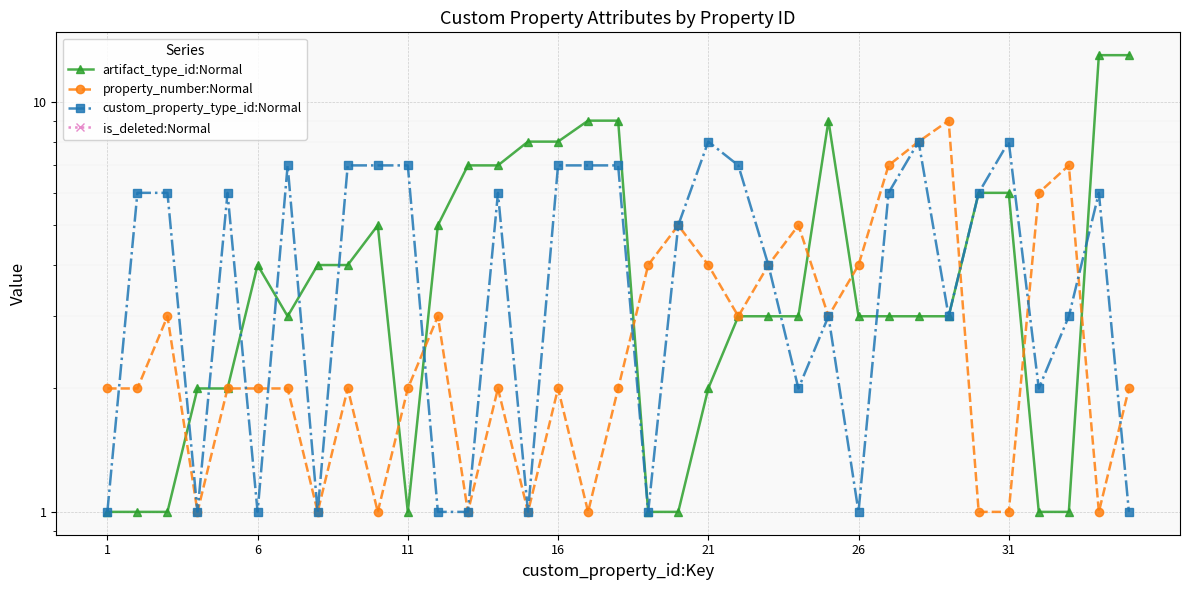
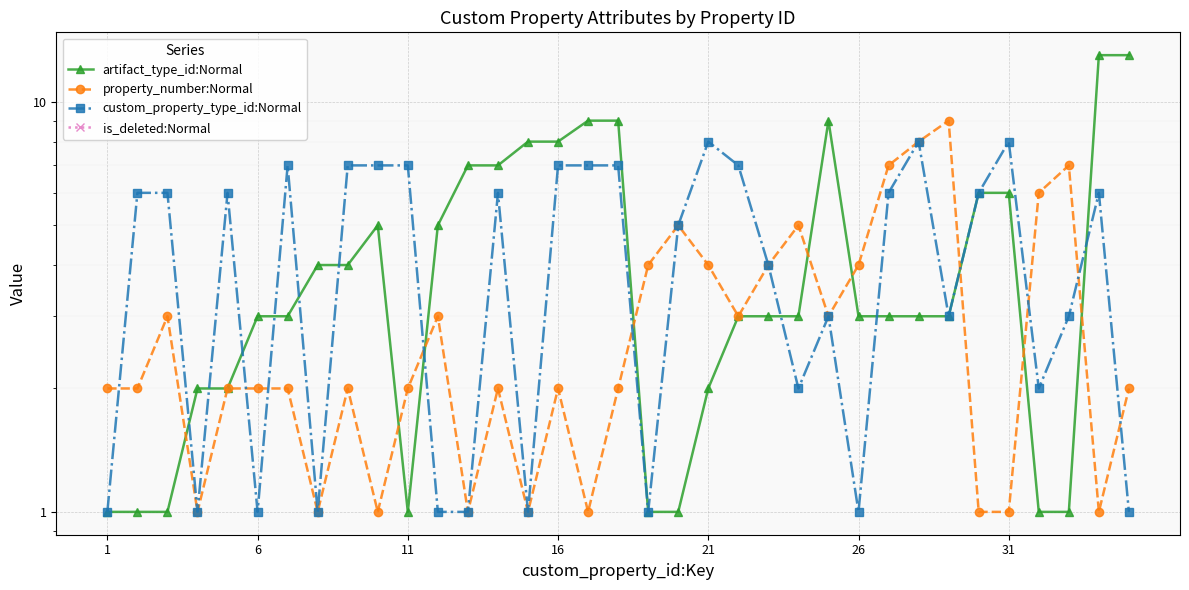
artifact_type_id:Normal, 6: 4 -> 3
